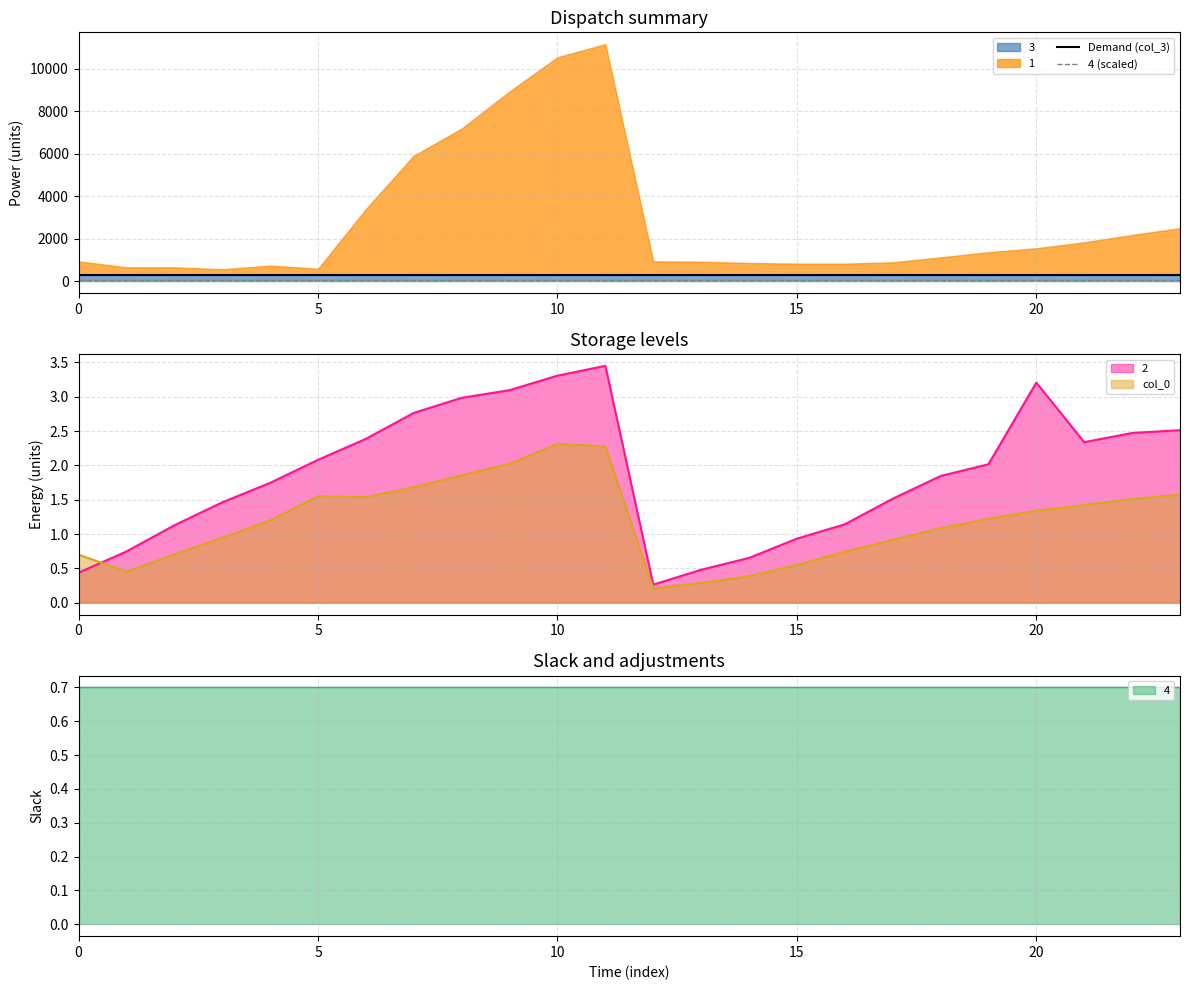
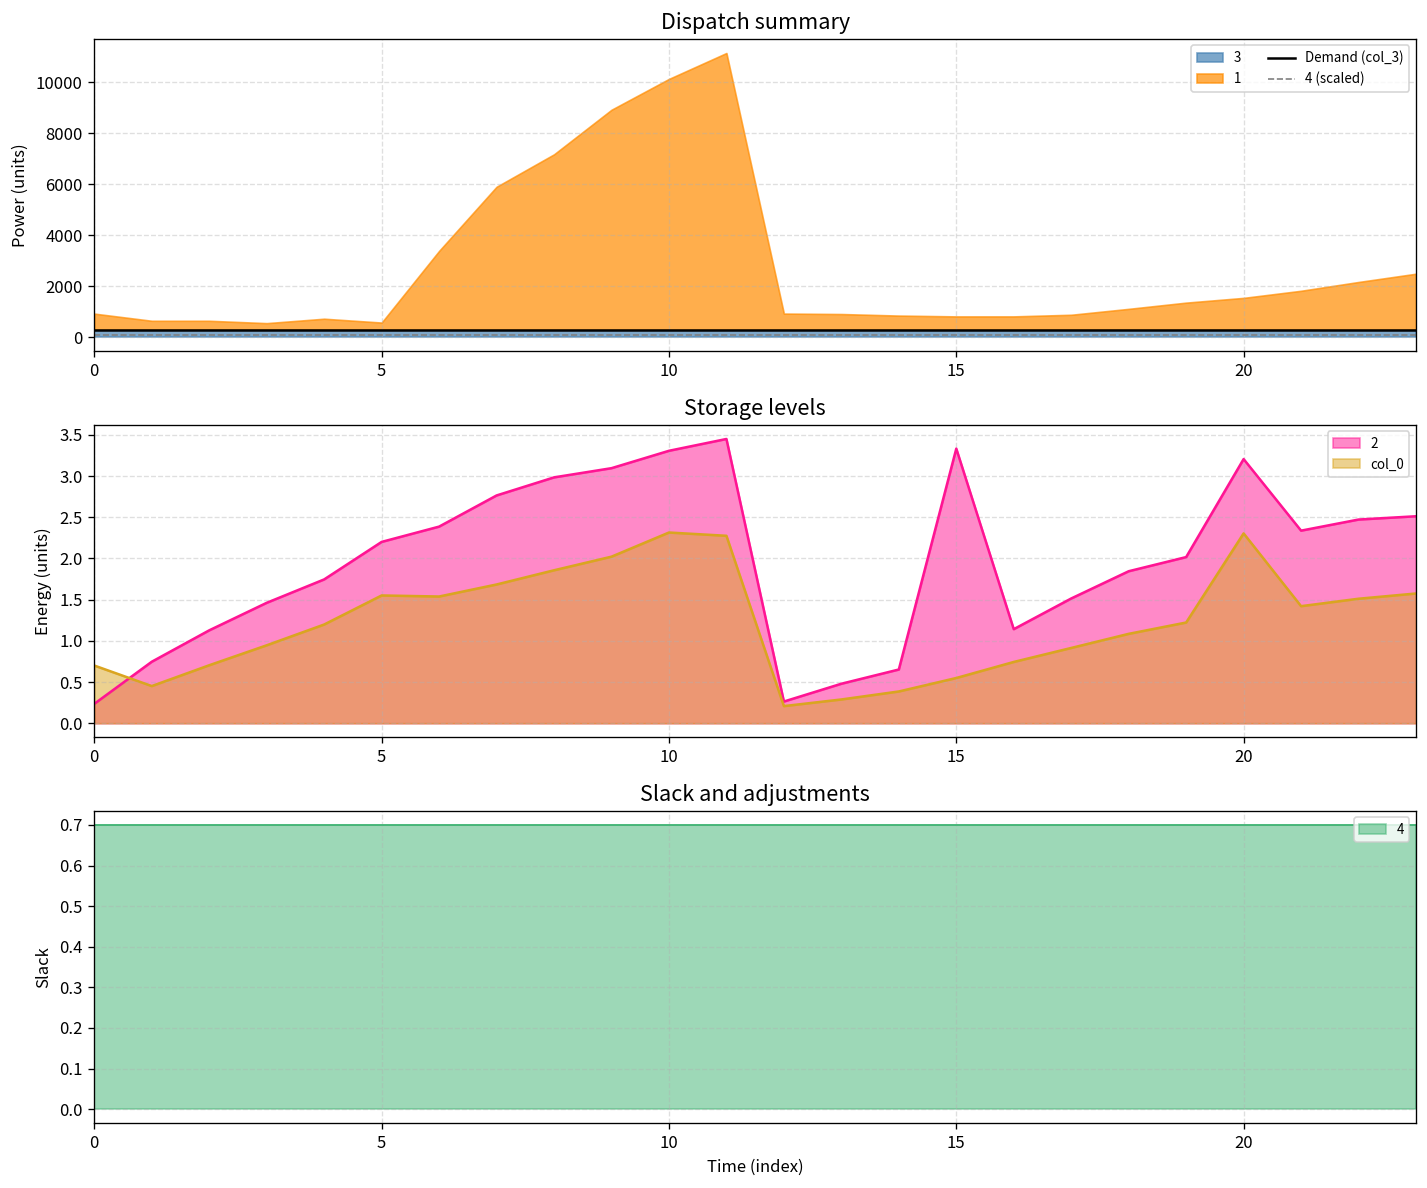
Dispatch summary, 1, 10: 10200 -> 9800
Storage levels, 2, 0: 0.4 -> 0.2
Storage levels, 2, 5: 2.1 -> 2.2
Storage levels, 2, 15: 0.9 -> 3.3
Storage levels, col_0, 20: 1.3 -> 2.3
